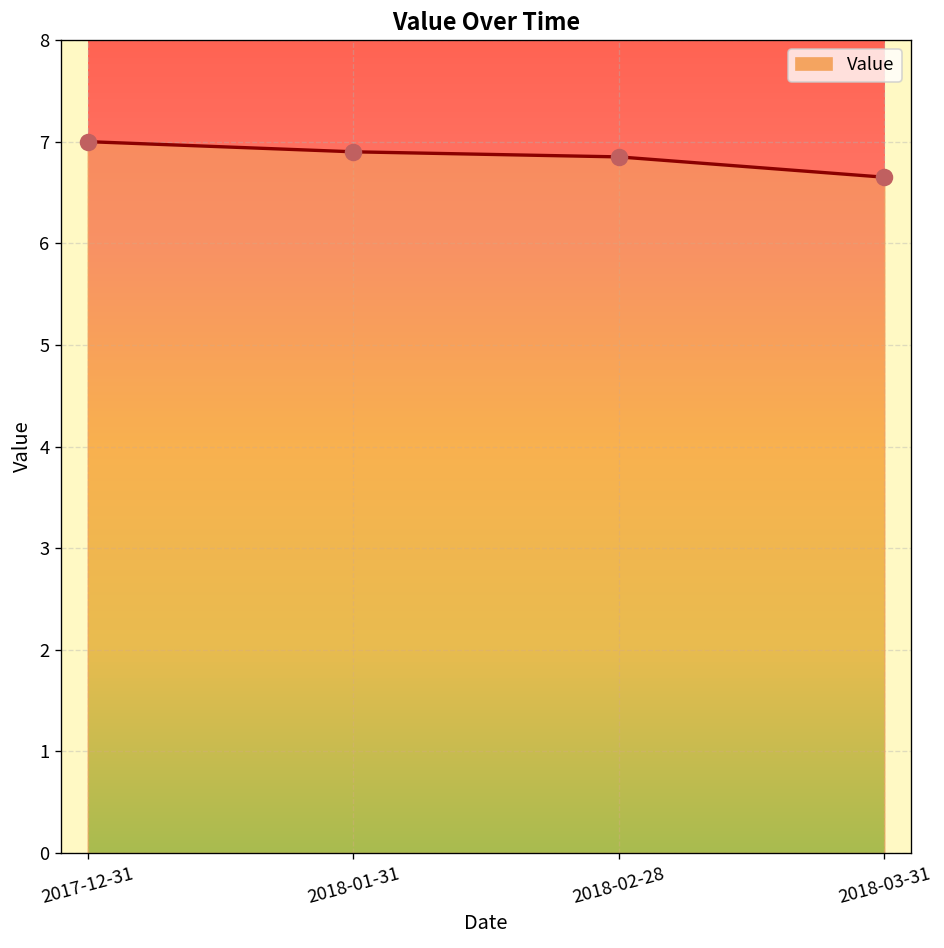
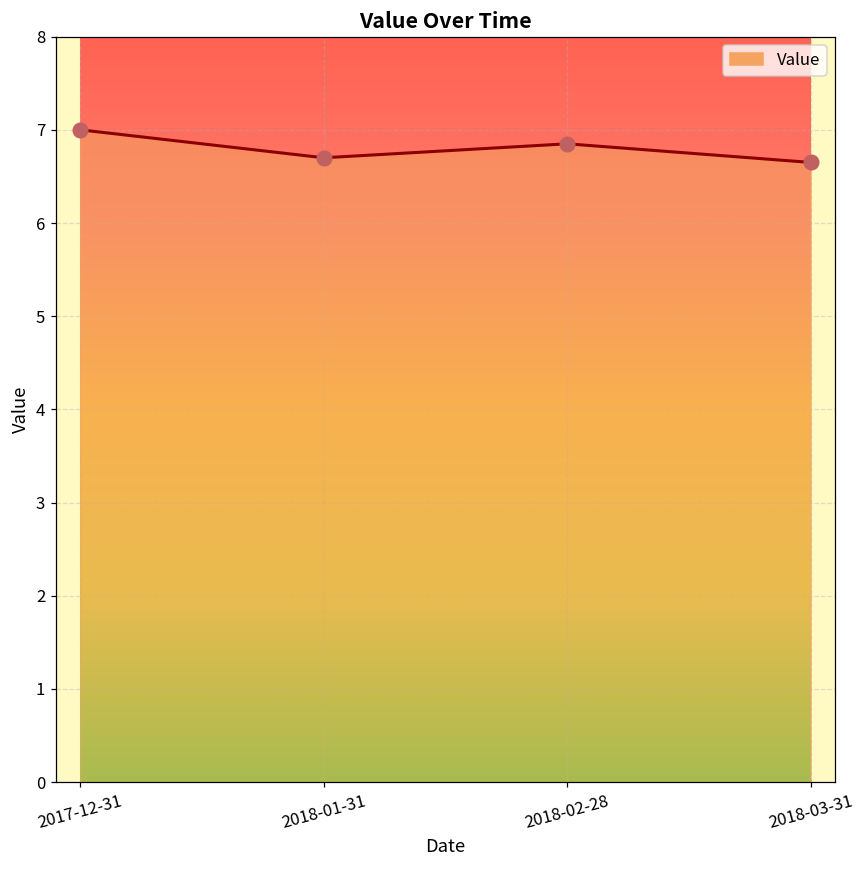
2018-01-31: 6.9 -> 6.7
